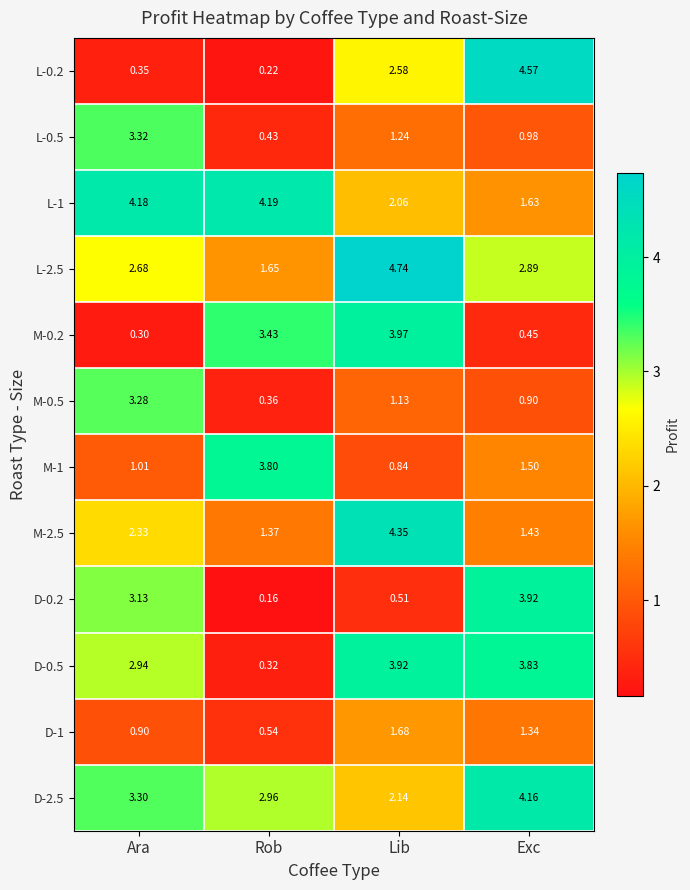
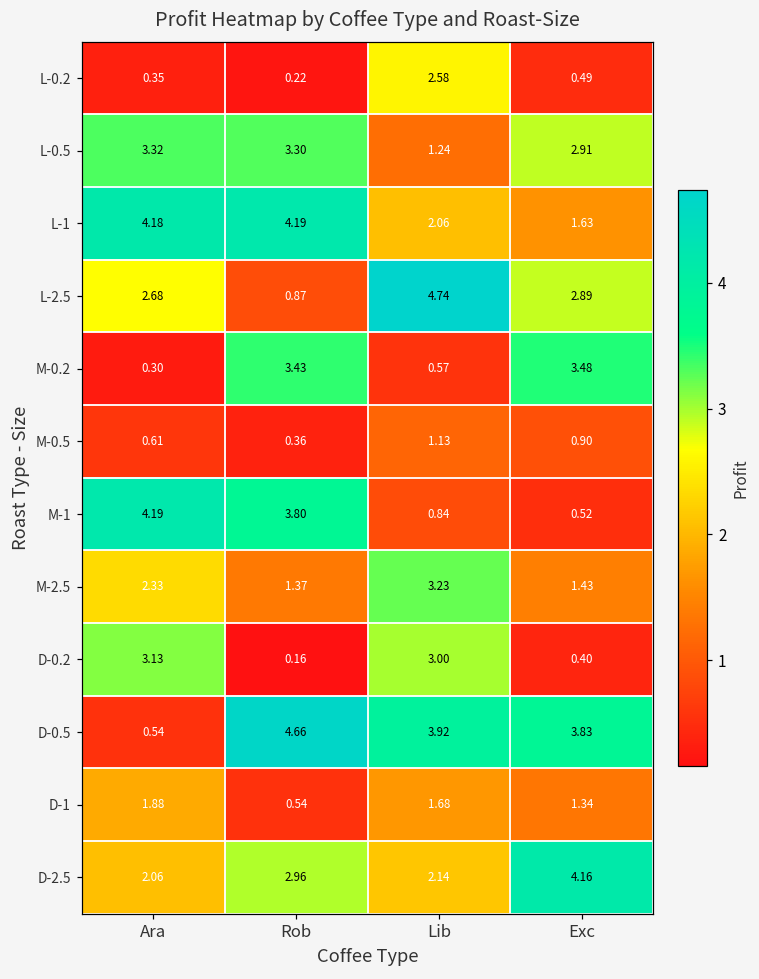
L-0.2, Exc: 4.57 -> 0.49
L-0.5, Rob: 0.43 -> 3.30
L-0.5, Exc: 0.98 -> 2.91
L-2.5, Rob: 1.65 -> 0.87
M-0.2, Lib: 3.97 -> 0.57
M-0.2, Exc: 0.45 -> 3.48
M-0.5, Ara: 3.28 -> 0.61
M-1, Ara: 1.01 -> 4.19
M-1, Exc: 1.50 -> 0.52
M-2.5, Lib: 4.35 -> 3.23
D-0.2, Lib: 0.51 -> 3.00
D-0.2, Exc: 3.92 -> 0.40
D-0.5, Ara: 2.94 -> 0.54
D-0.5, Rob: 0.32 -> 4.66
D-1, Ara: 0.90 -> 1.88
D-2.5, Ara: 3.30 -> 2.06
